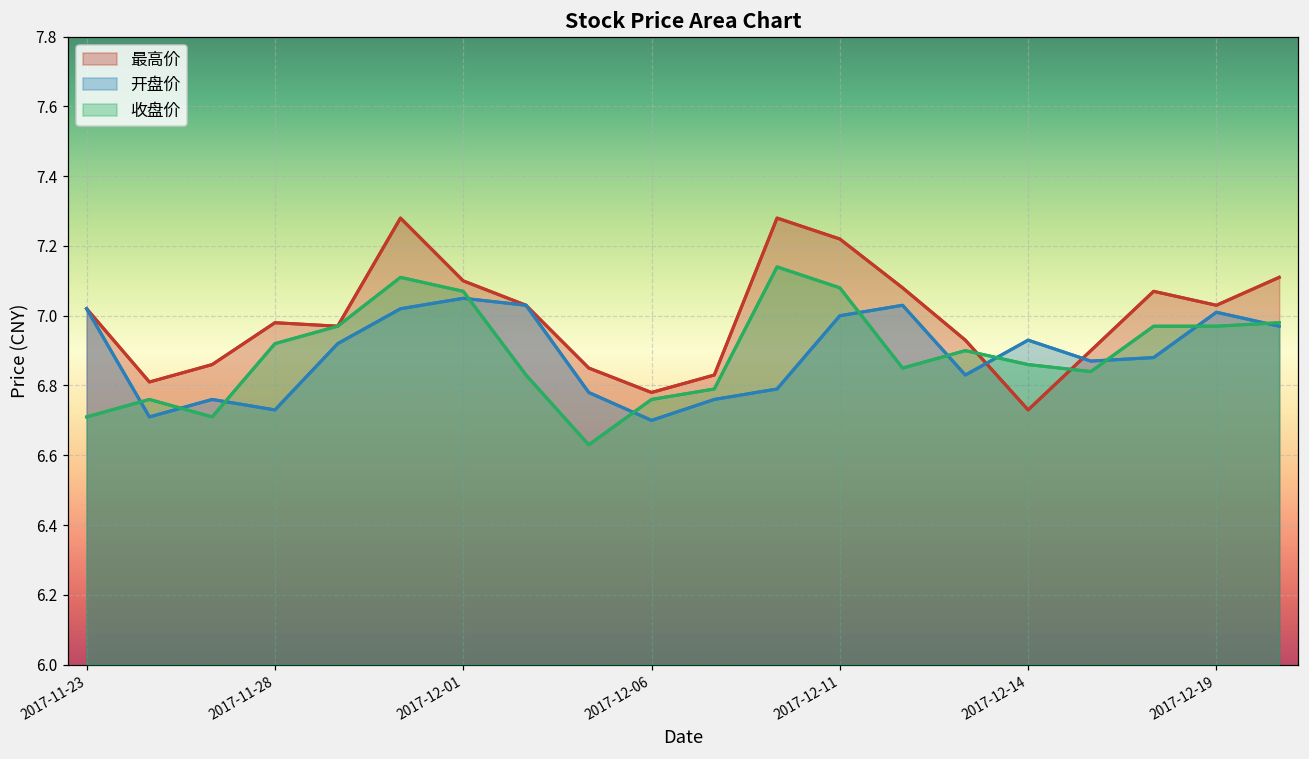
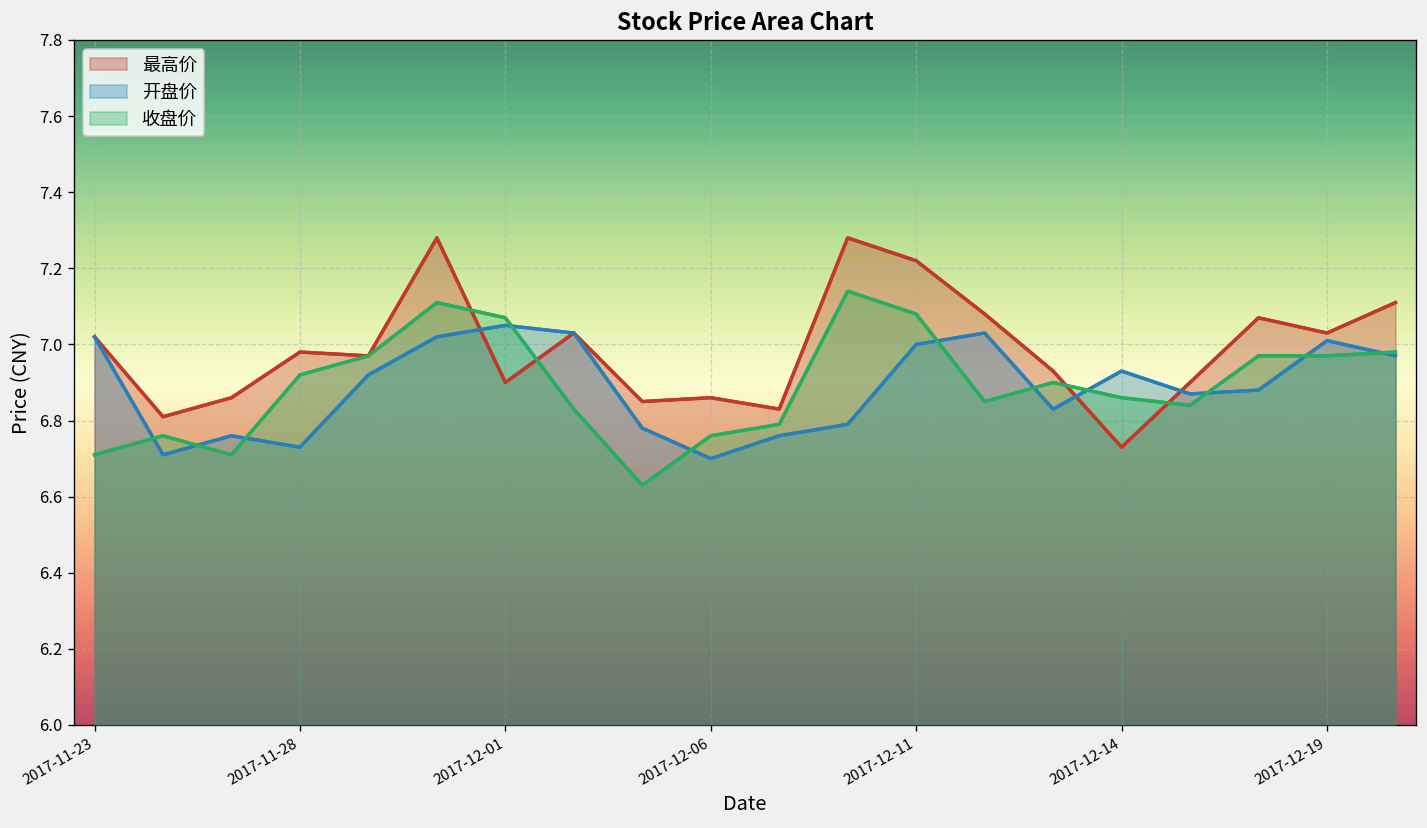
最高价, 2017-12-01: 7.1 -> 6.9
最高价, 2017-12-06: 6.78 -> 6.86
